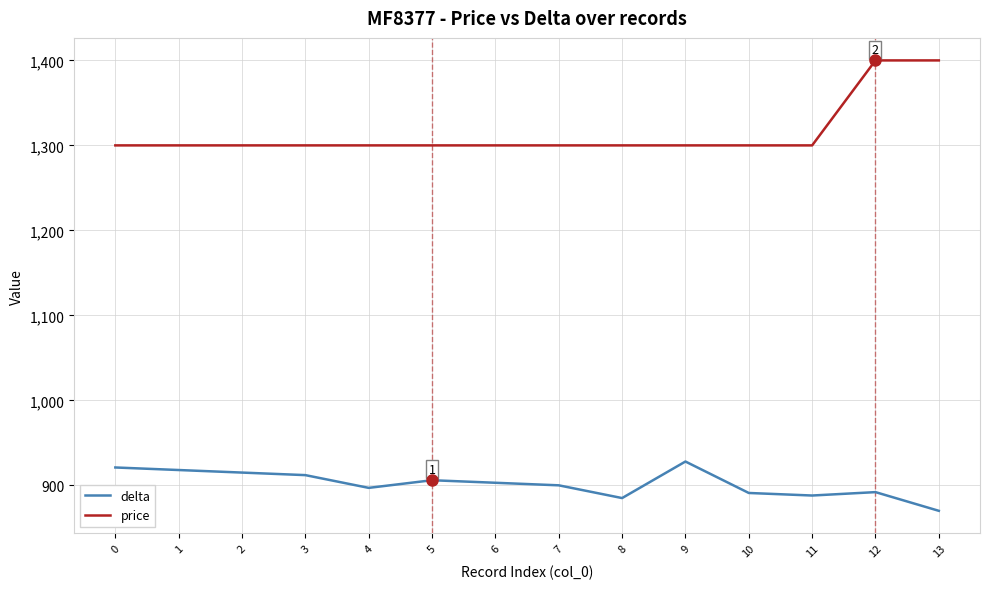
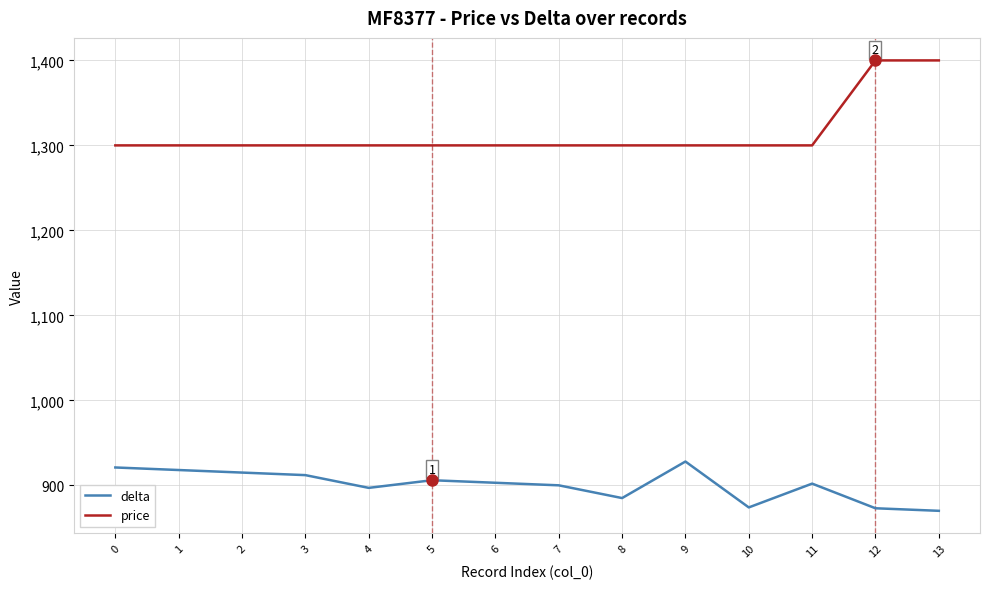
delta, 10: 890 -> 870
delta, 11: 890 -> 900
delta, 12: 890 -> 870
